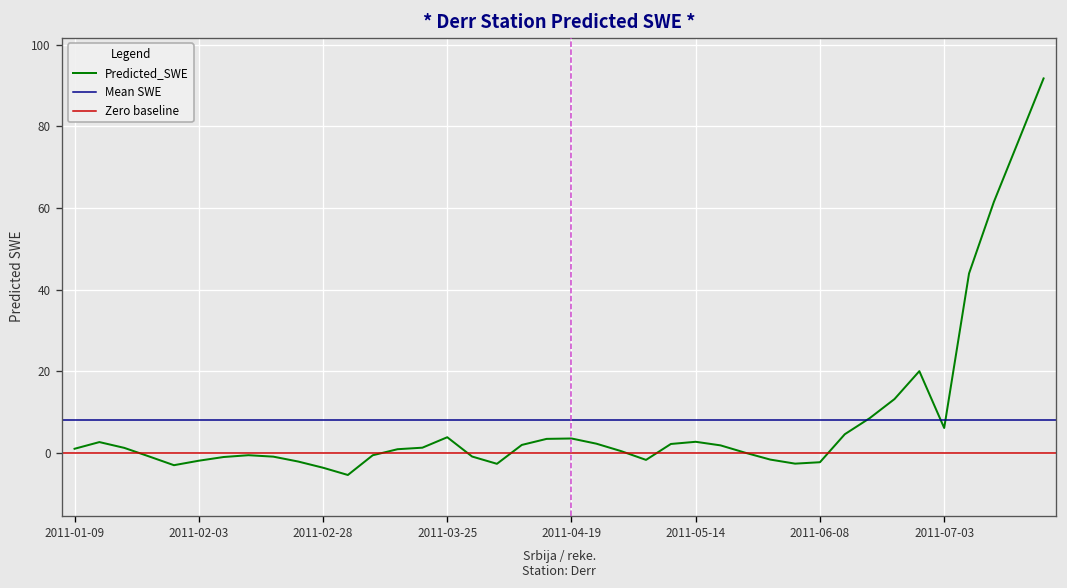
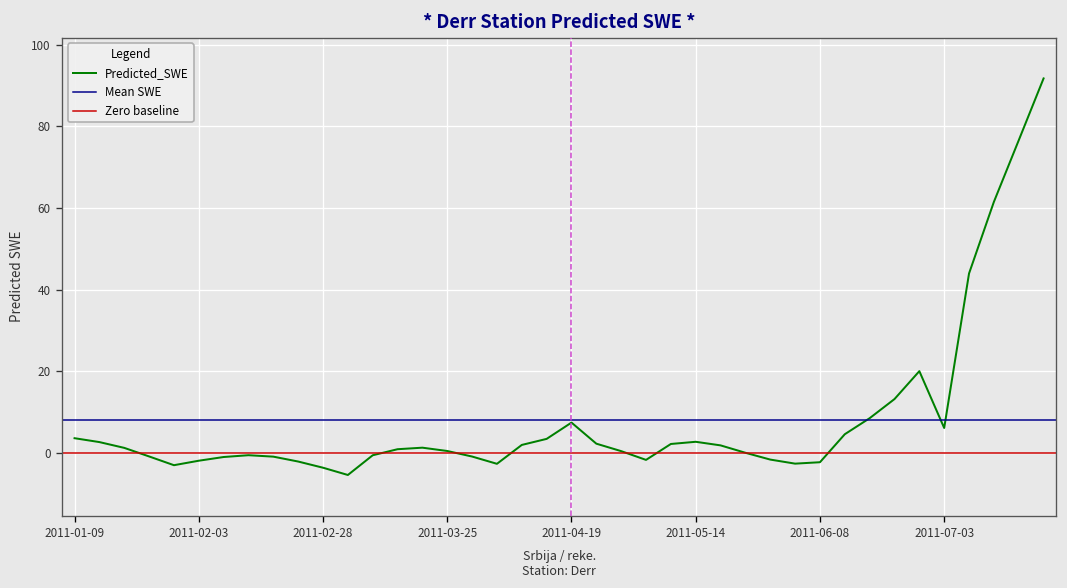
2011-01-09: 1 -> 4
2011-03-25: 4 -> 0
2011-04-19: 4 -> 7
